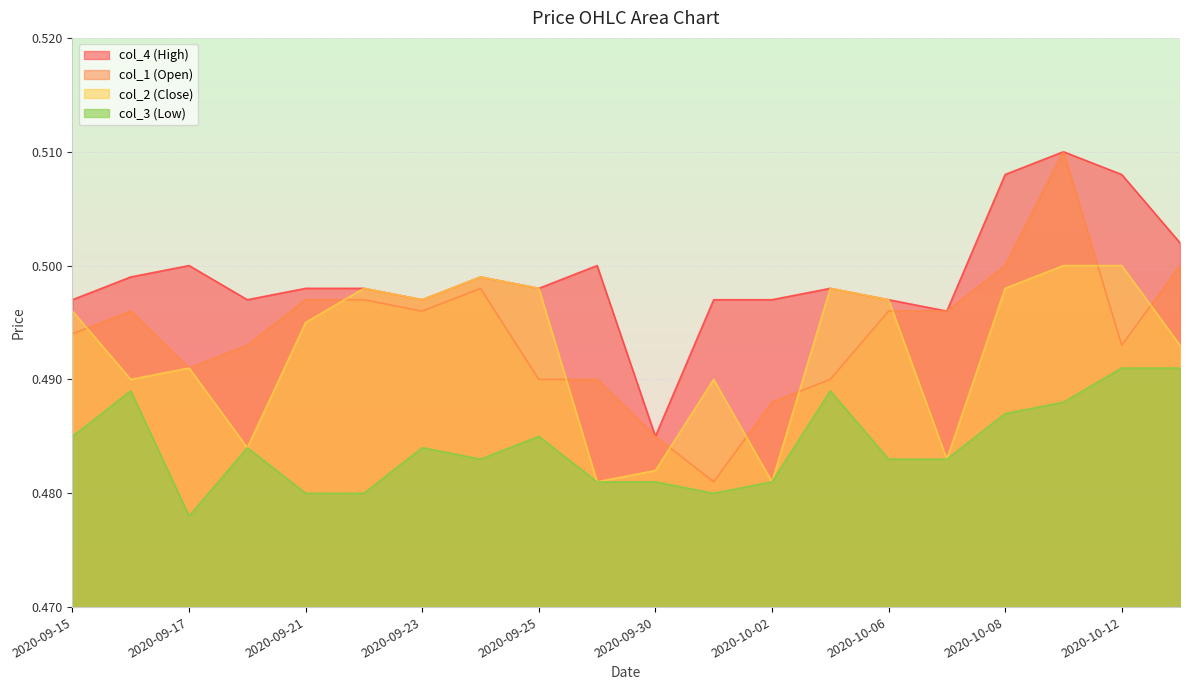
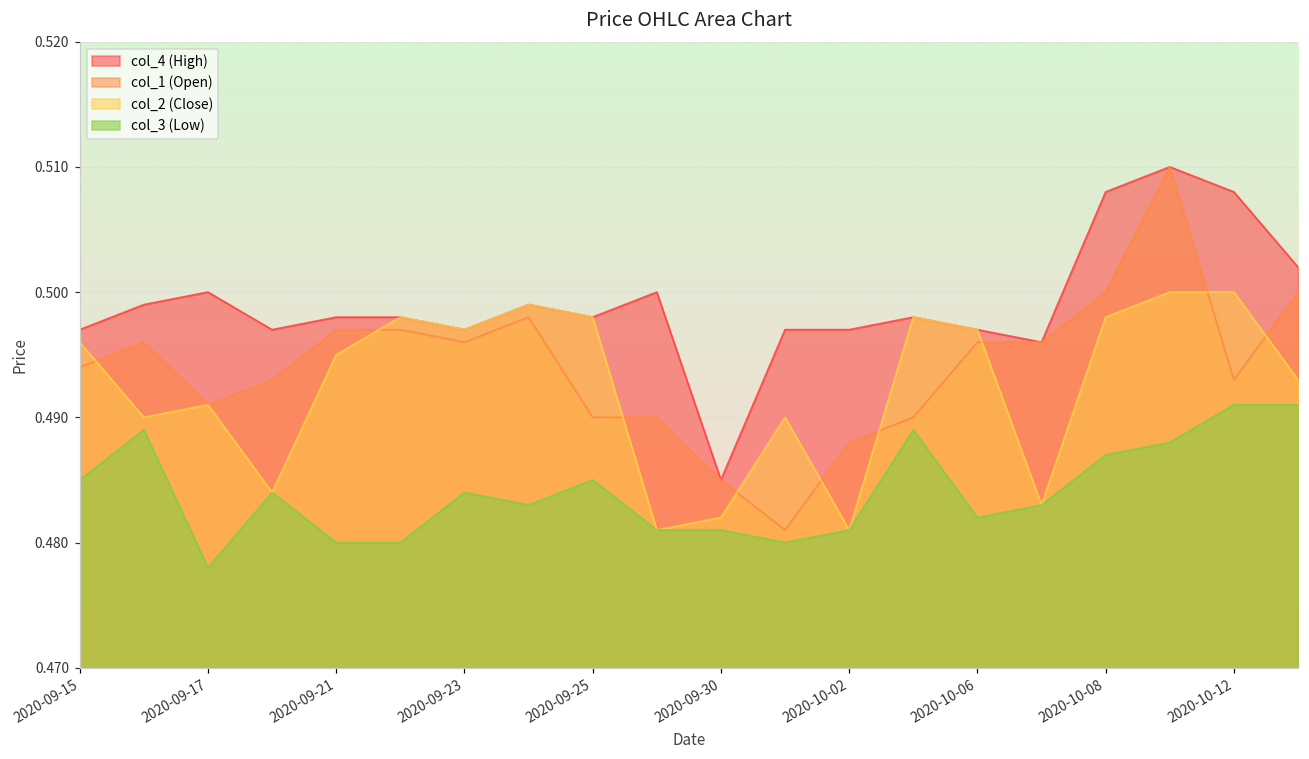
col_3 (Low), 2020-10-06: 0.483 -> 0.482
